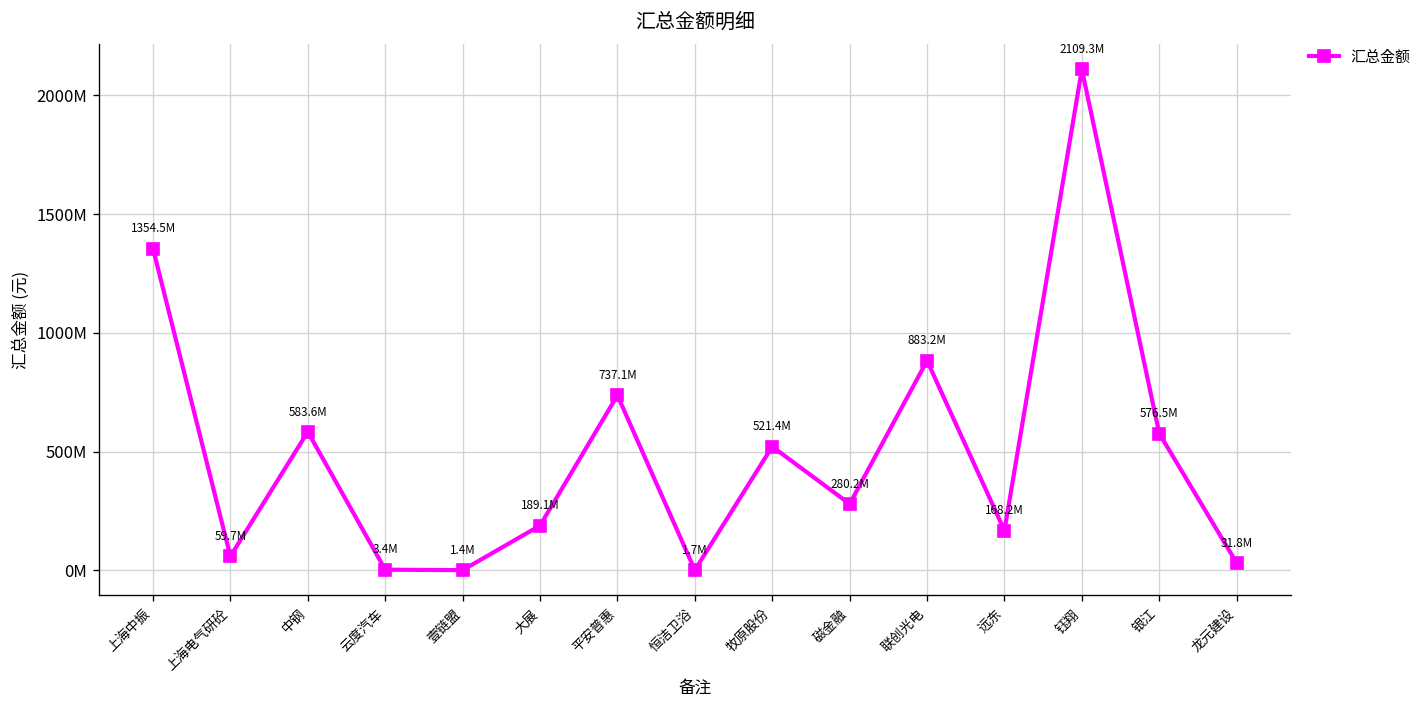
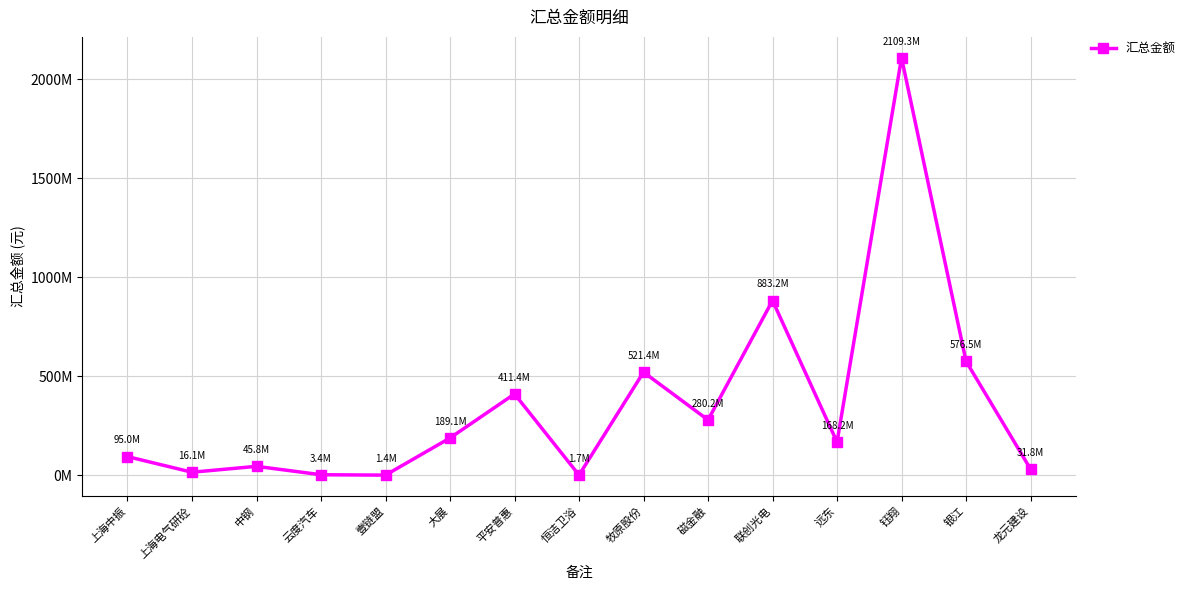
上海中振: 1354.5M -> 95.0M
上海电气研砼: 59.7M -> 16.1M
中钢: 583.6M -> 45.8M
平安普惠: 737.1M -> 411.4M
